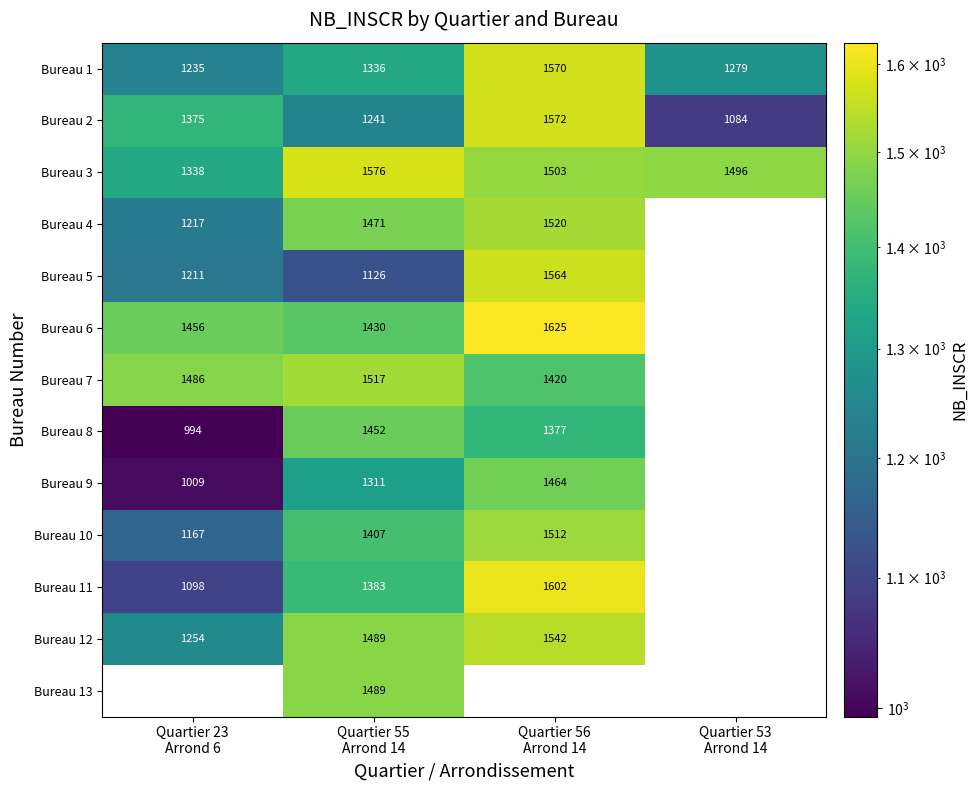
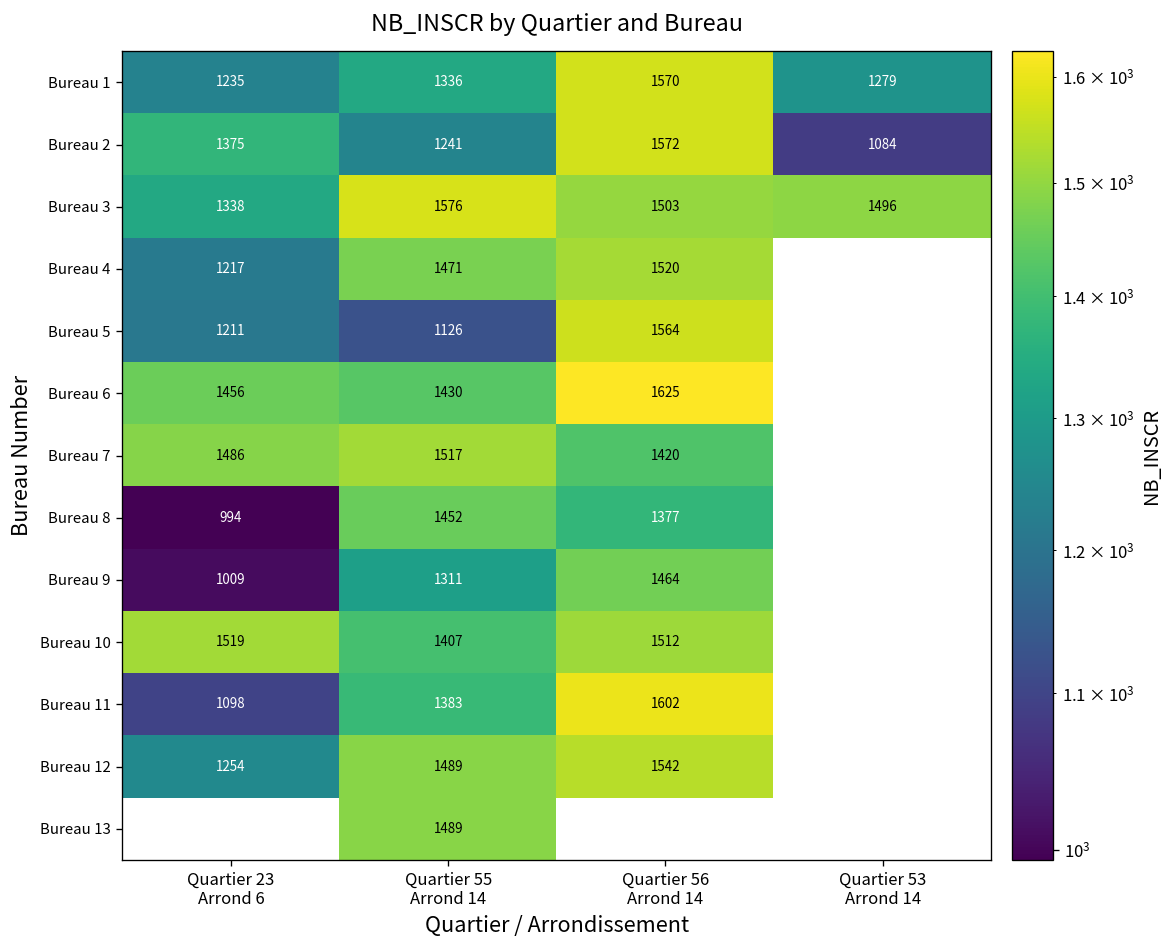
Bureau 10, Quartier 23 Arrond 6: 1167 -> 1519
